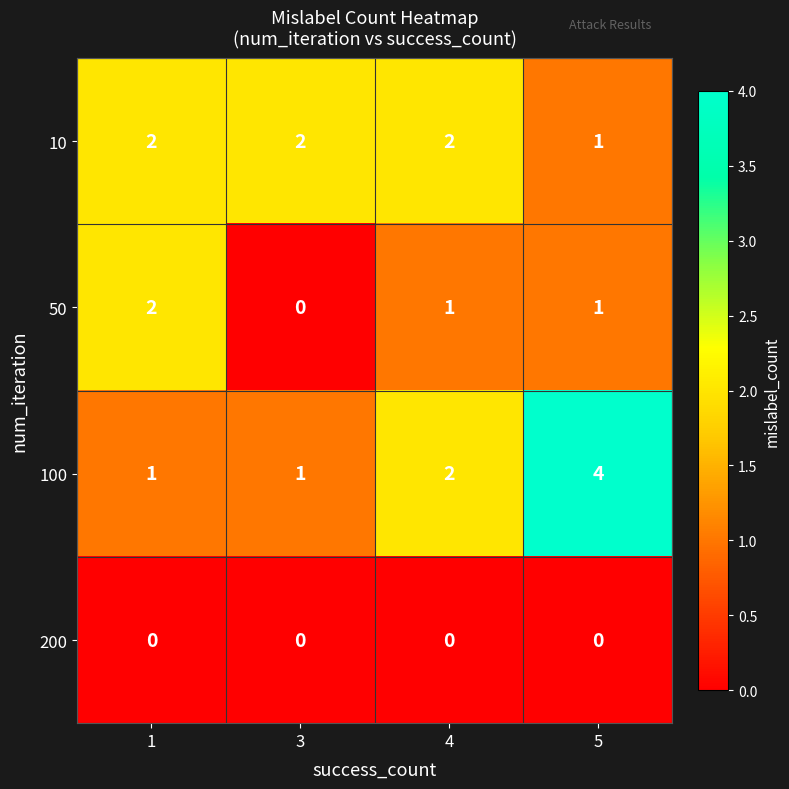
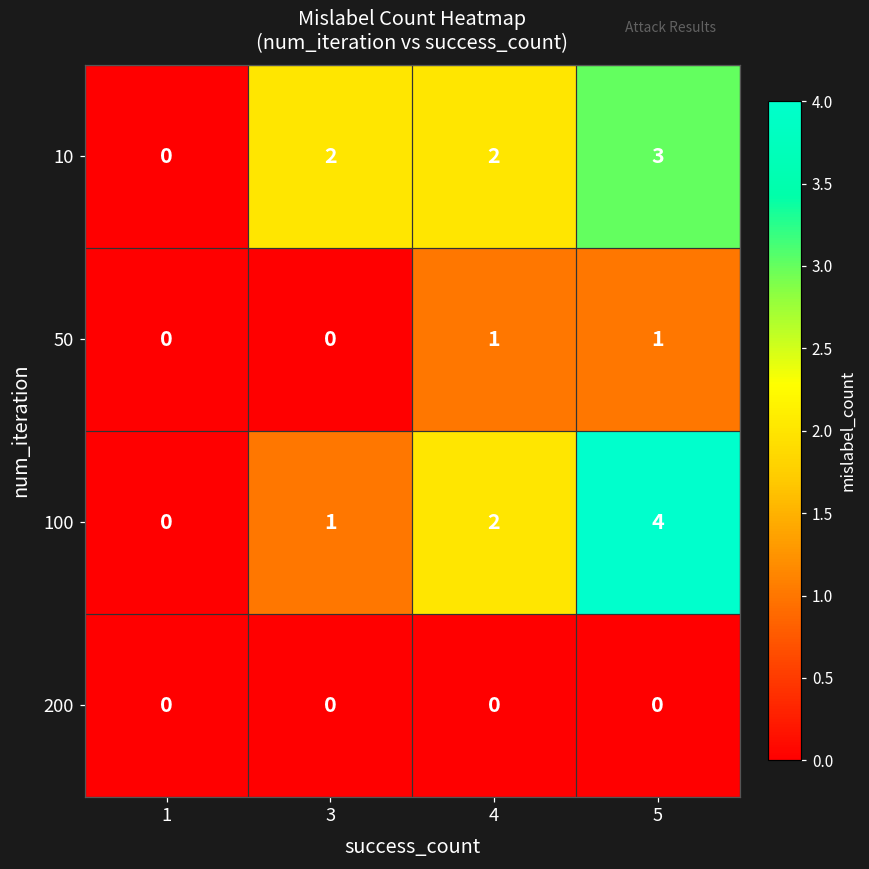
10, 1: 2 -> 0
10, 5: 1 -> 3
50, 1: 2 -> 0
100, 1: 1 -> 0
